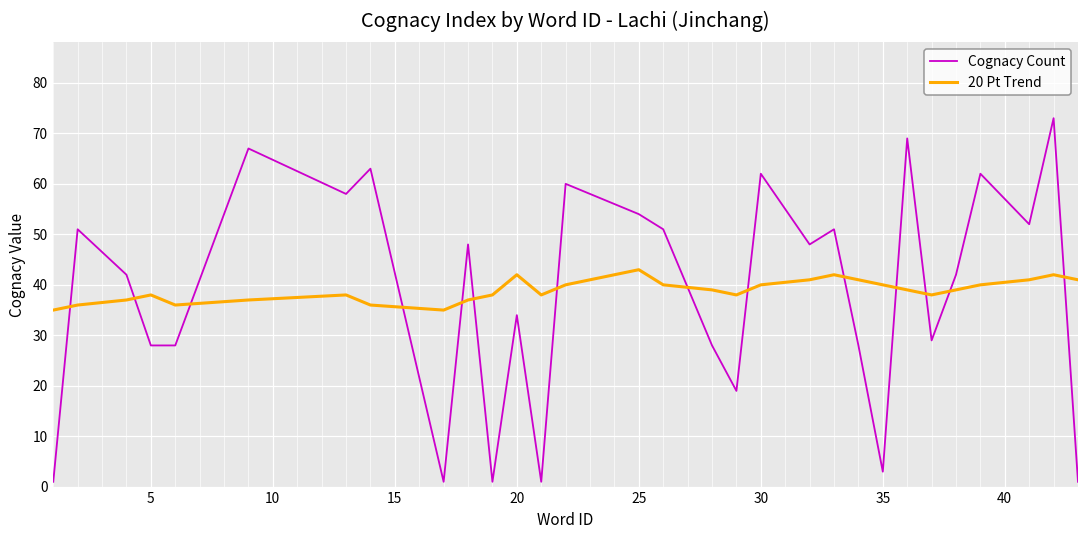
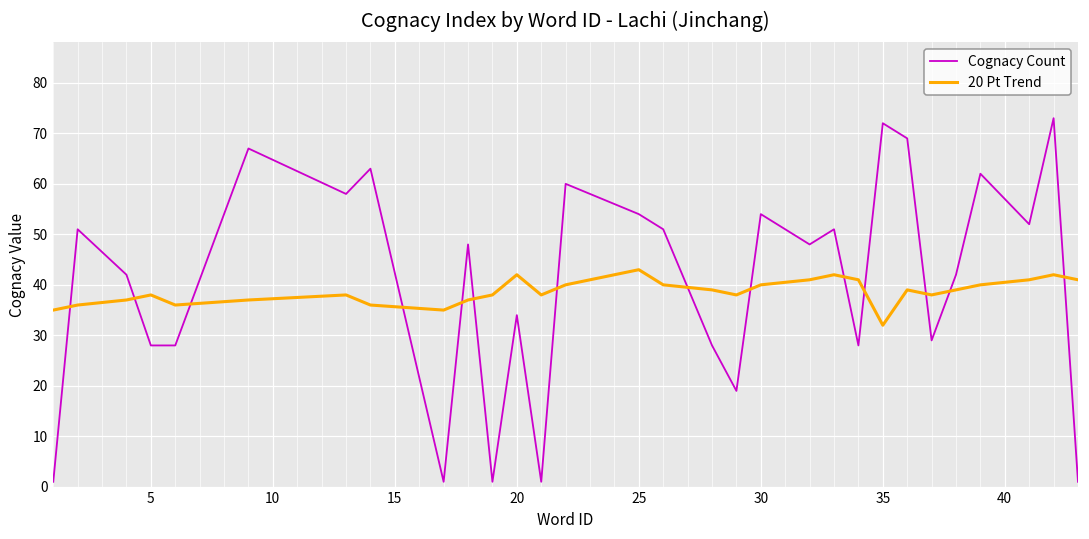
Cognacy Count, 30: 62 -> 54
Cognacy Count, 35: 3 -> 72
20 Pt Trend, 35: 40 -> 32
